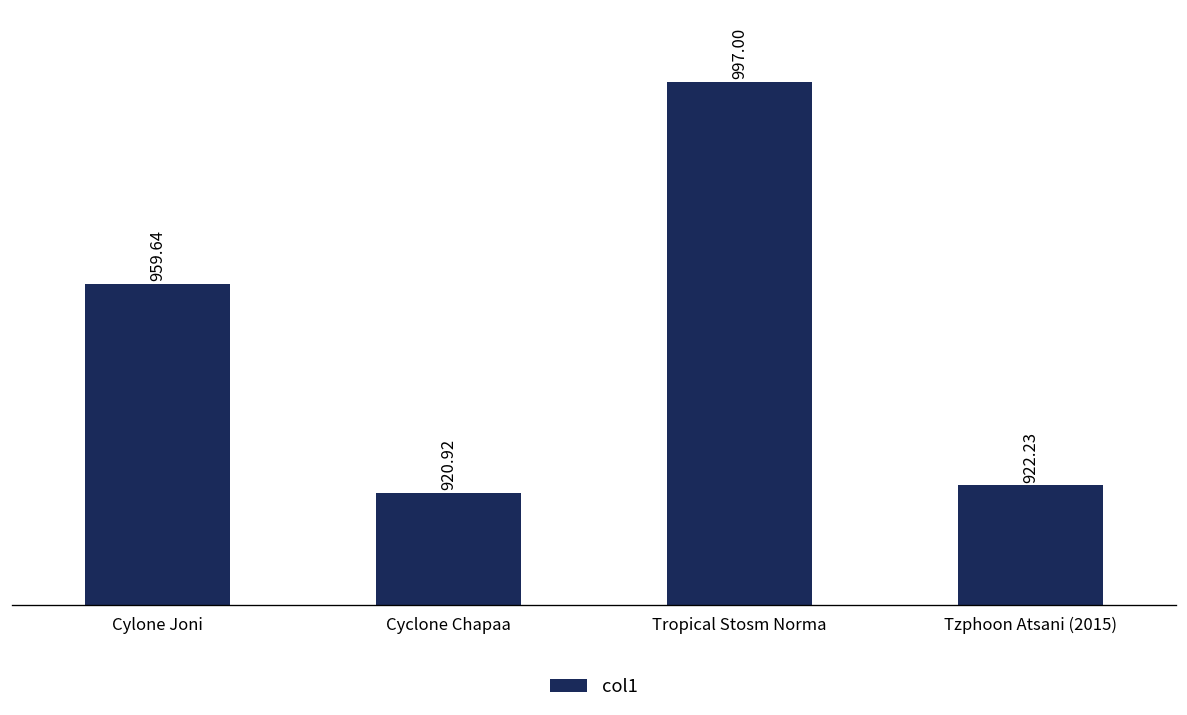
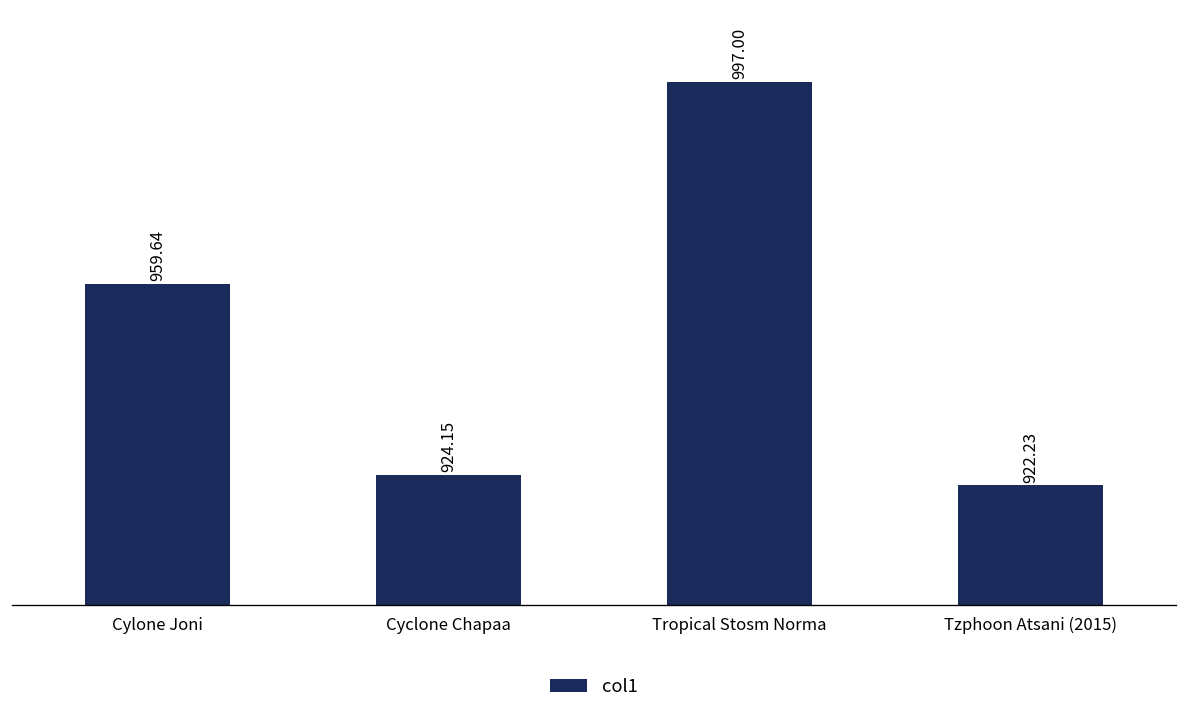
Cyclone Chapaa: 920.92 -> 924.15
